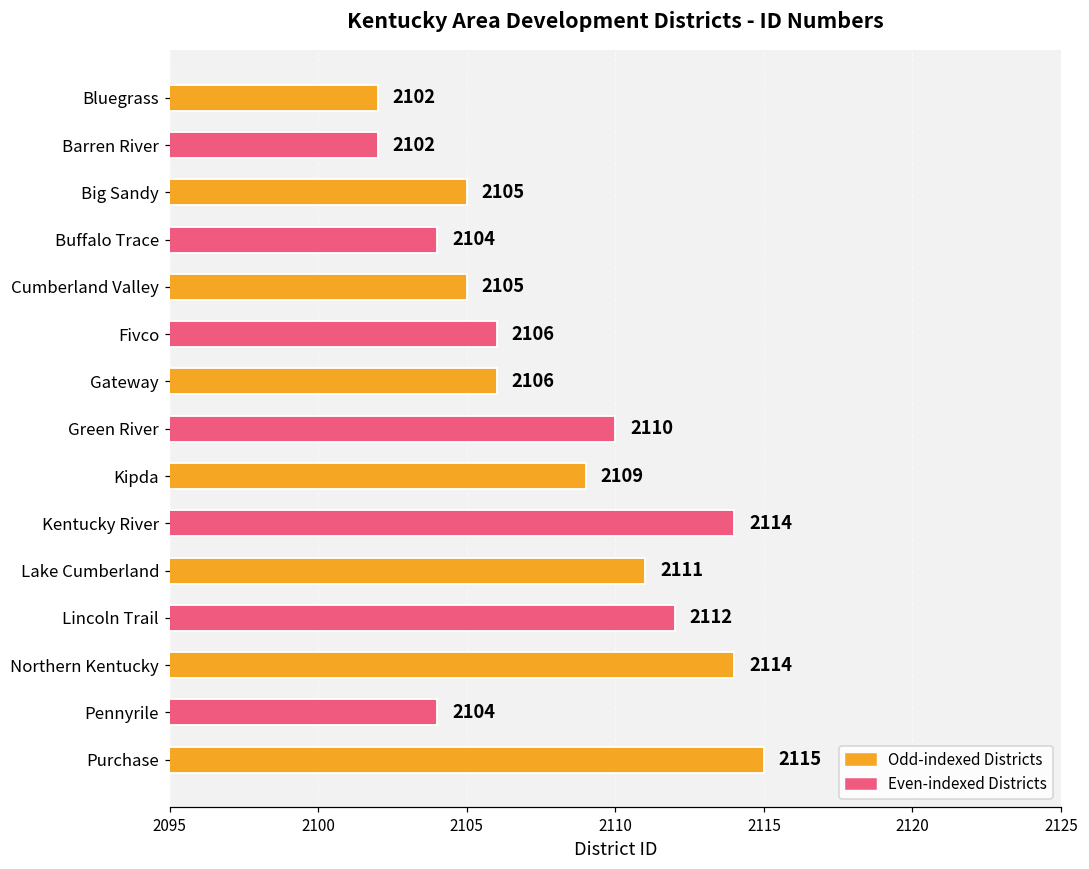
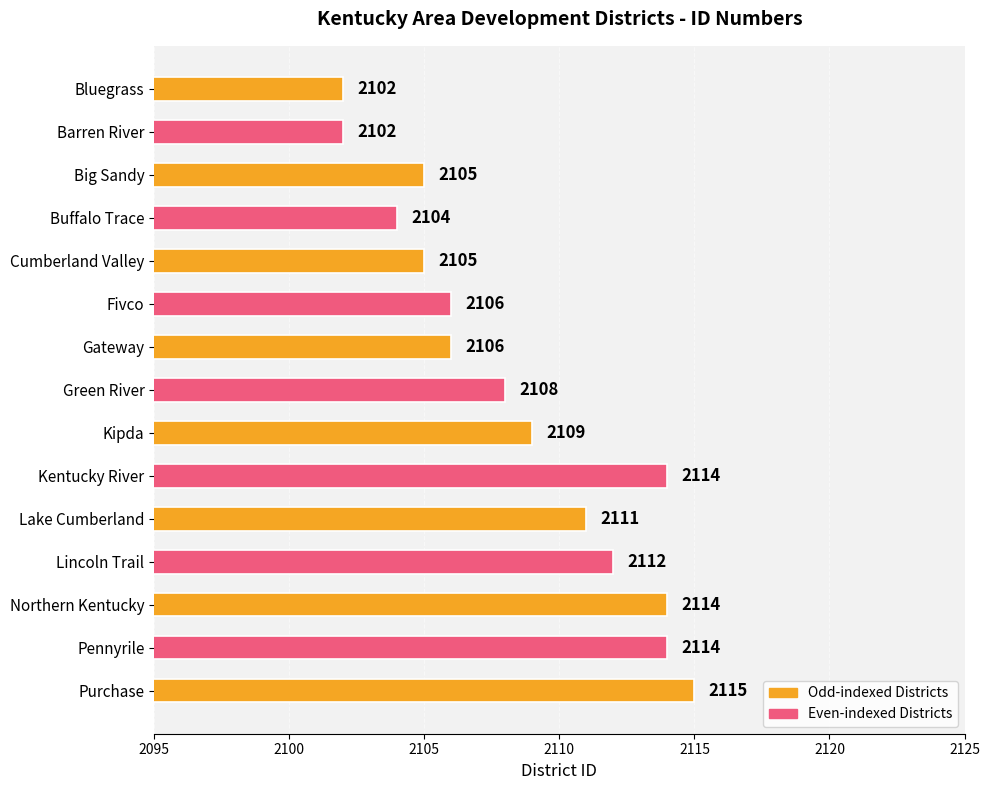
Green River: 2110 -> 2108
Pennyrile: 2104 -> 2114
